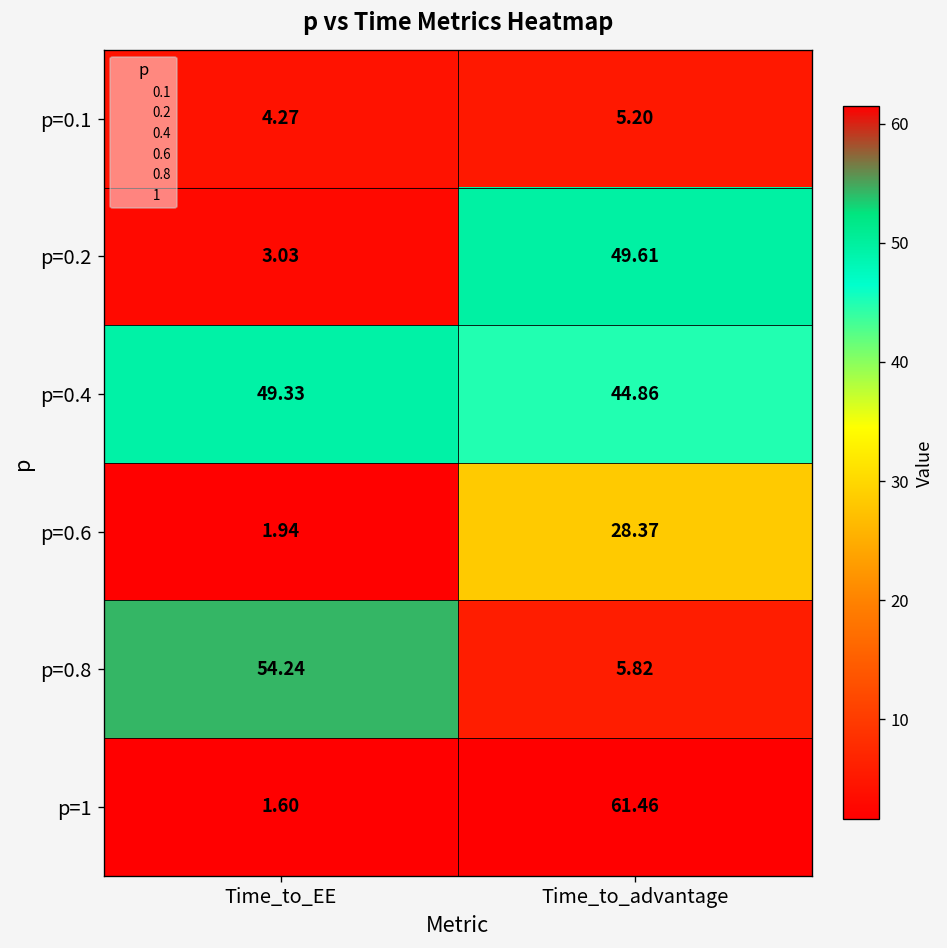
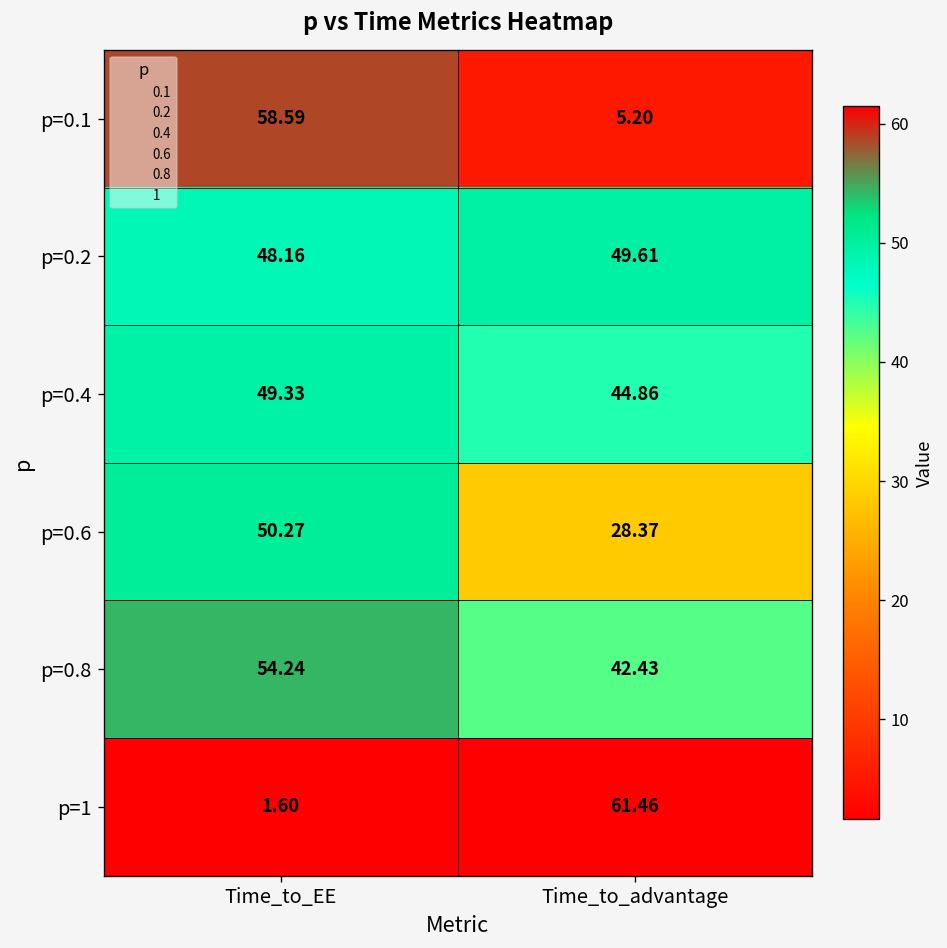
p=0.1, Time_to_EE: 4.27 -> 58.59
p=0.2, Time_to_EE: 3.03 -> 48.16
p=0.6, Time_to_EE: 1.94 -> 50.27
p=0.8, Time_to_advantage: 5.82 -> 42.43
